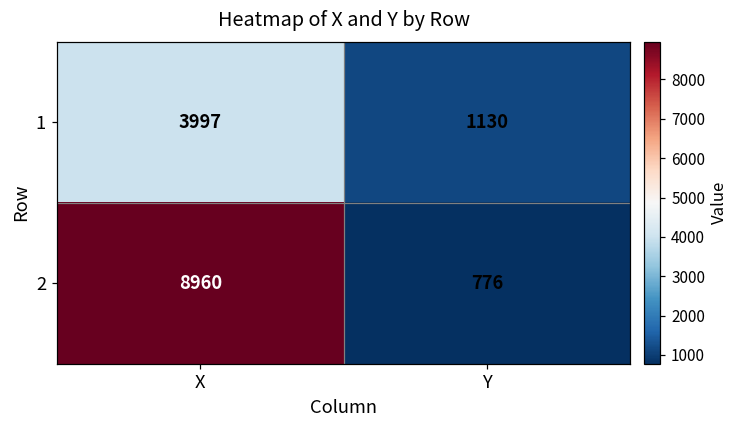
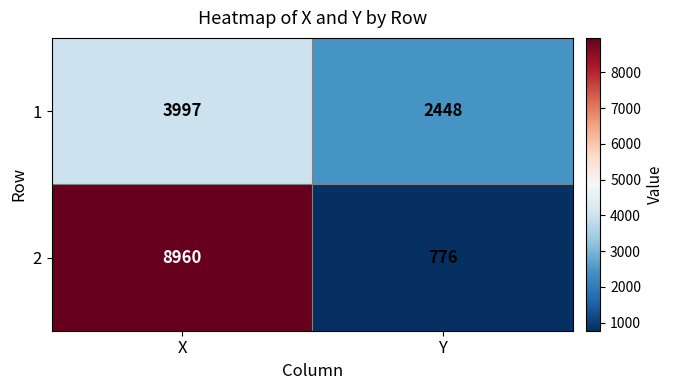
1, Y: 1130 -> 2448
